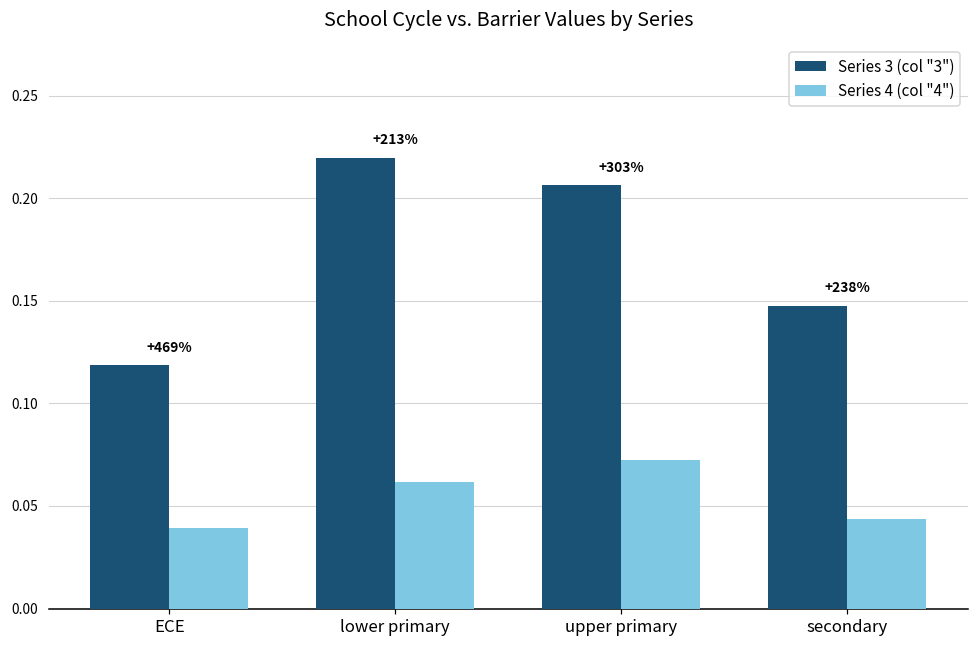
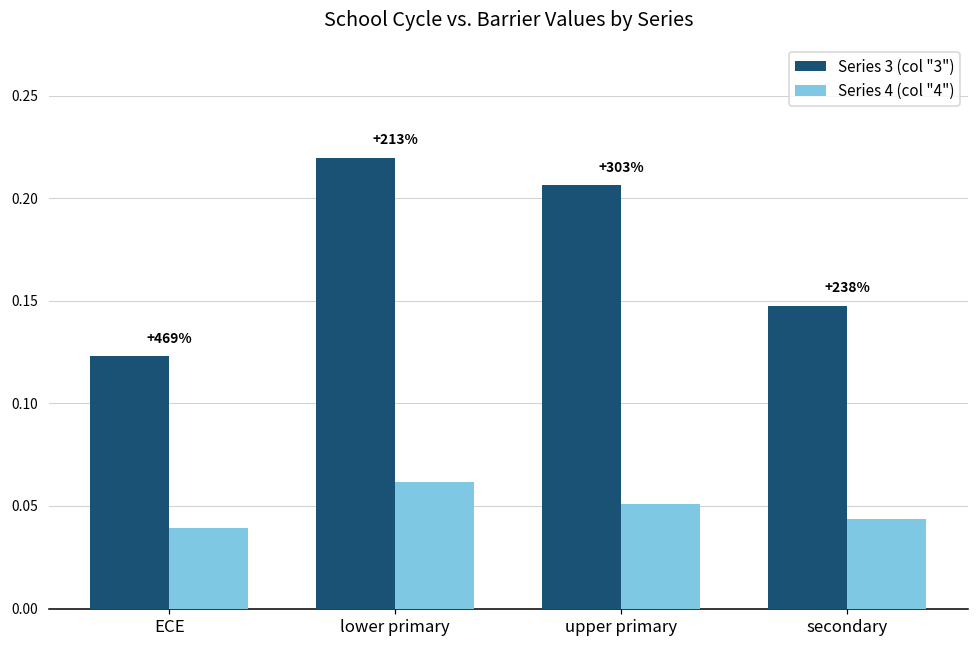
Series 3 (col "3"), ECE: 0.119 -> 0.123
Series 4 (col "4"), upper primary: 0.072 -> 0.051
